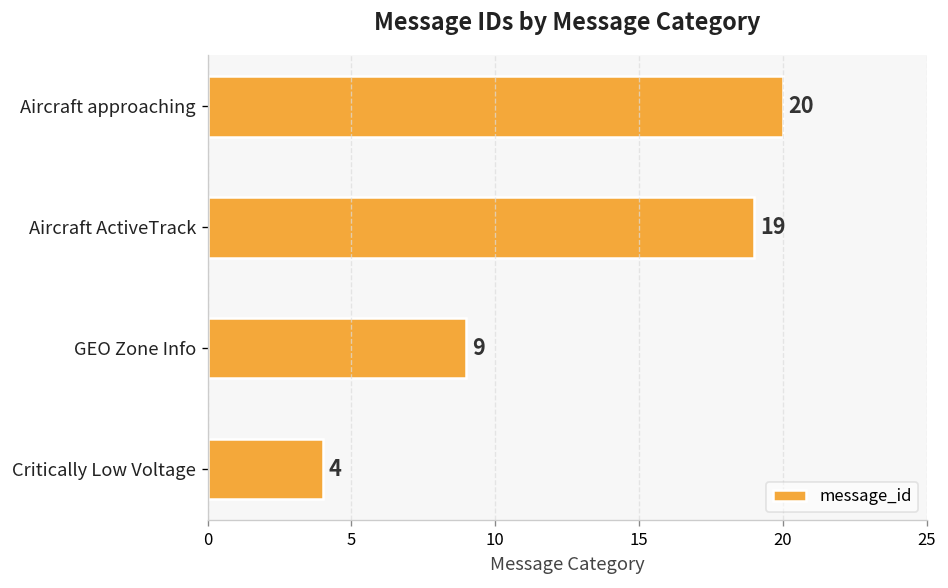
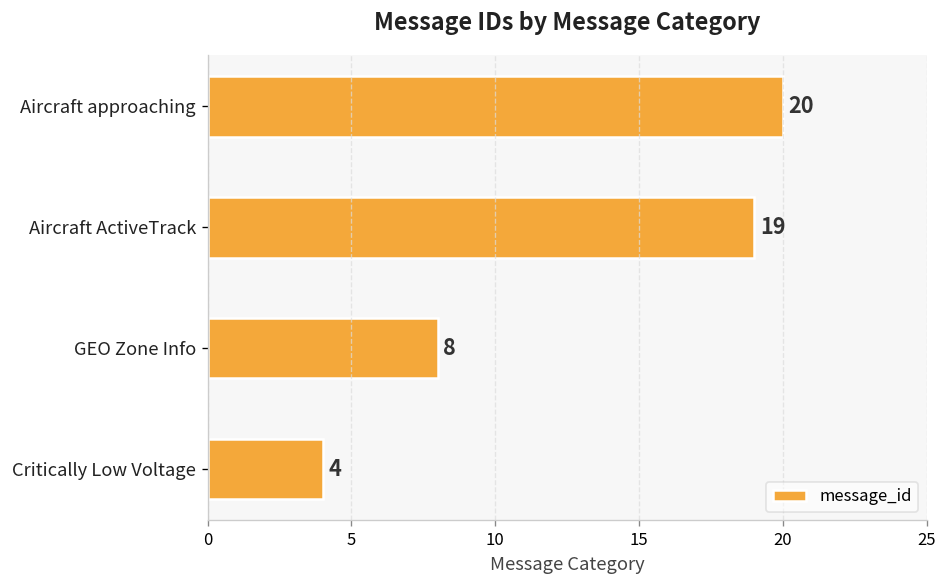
GEO Zone Info: 9 -> 8
